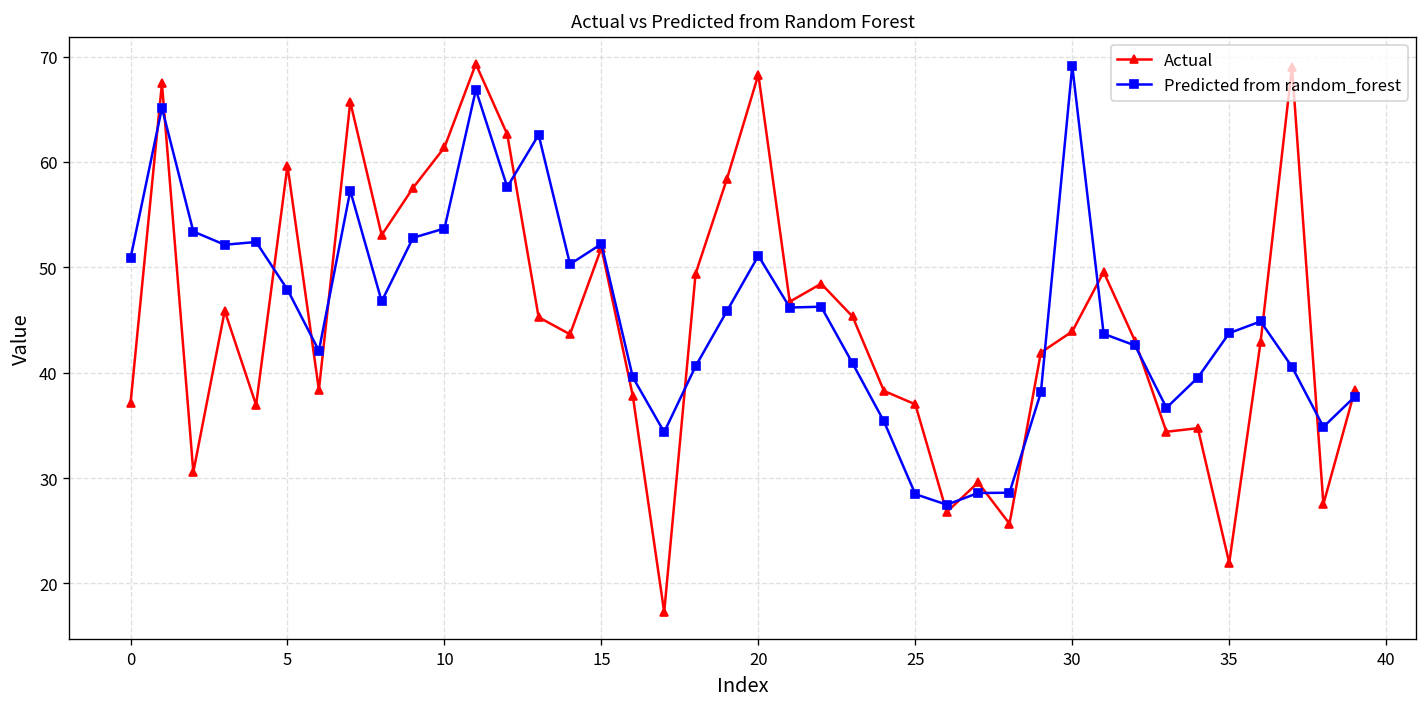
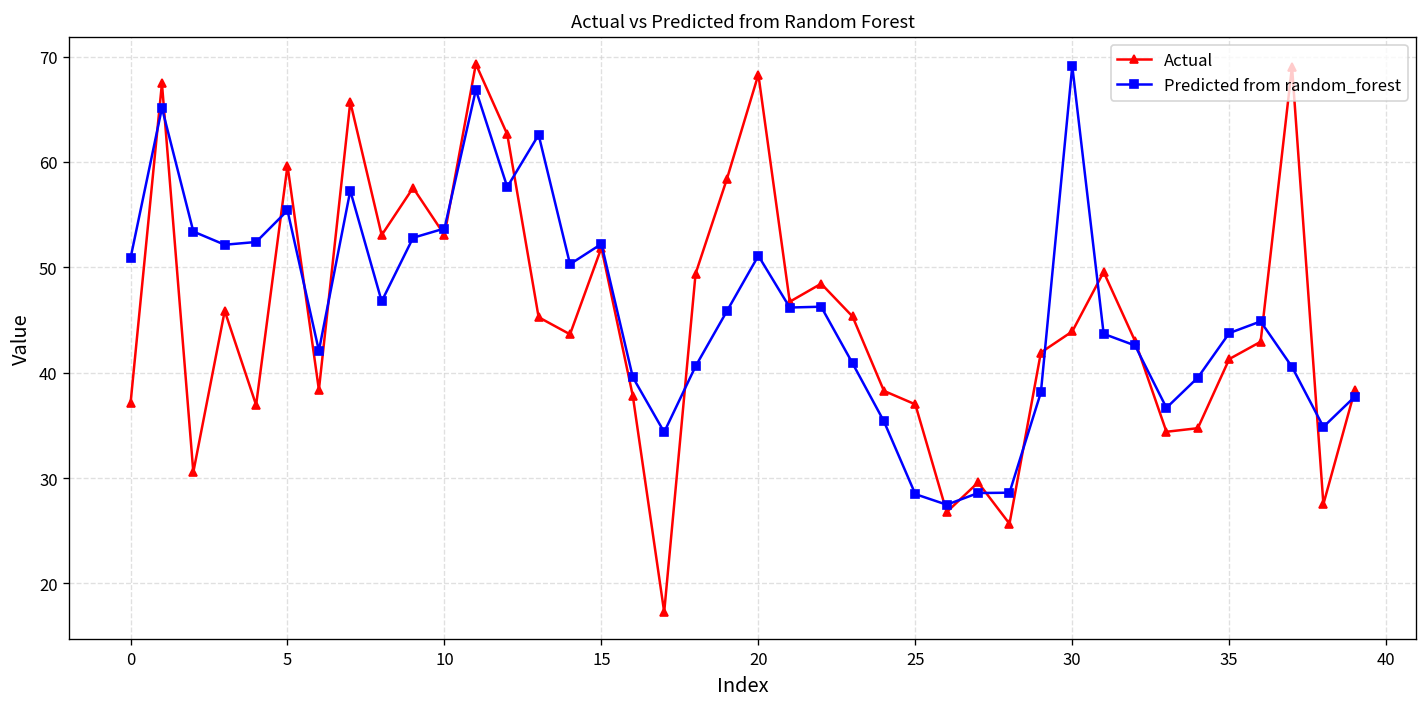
Predicted from random_forest, 5: 48 -> 55
Actual, 10: 61 -> 53
Actual, 35: 22 -> 41
